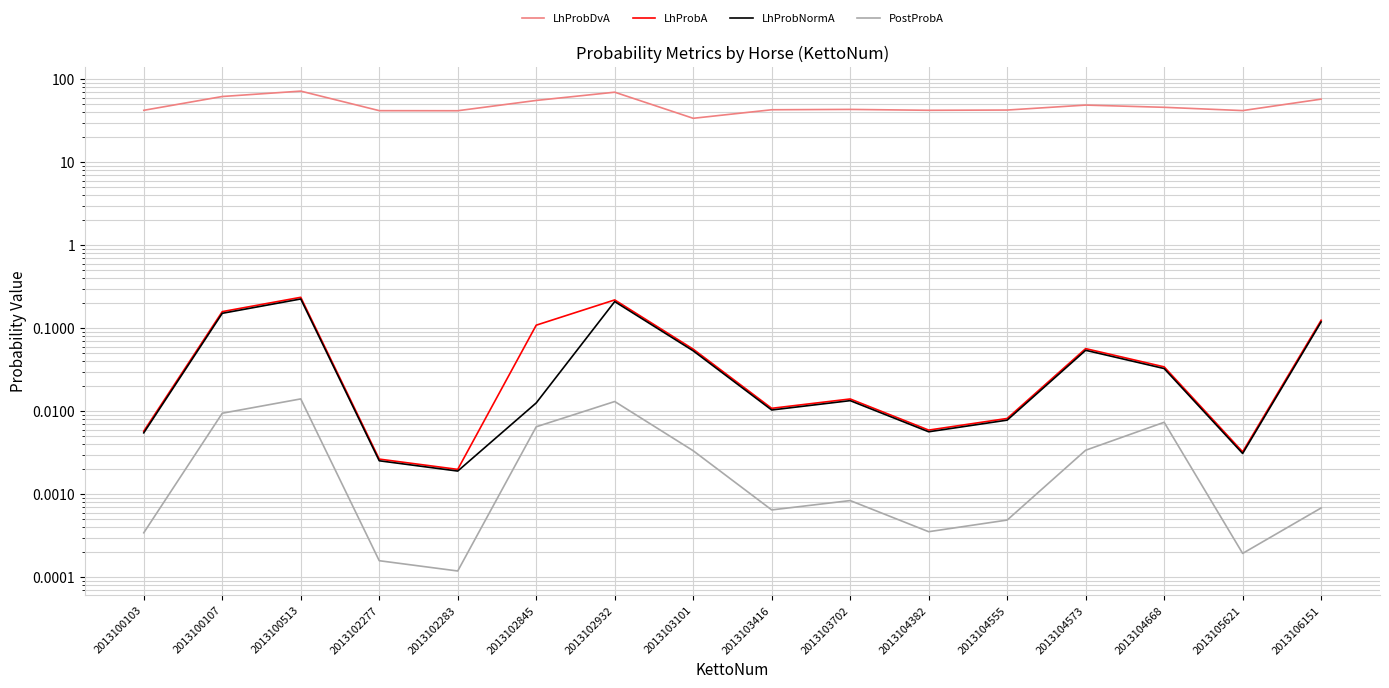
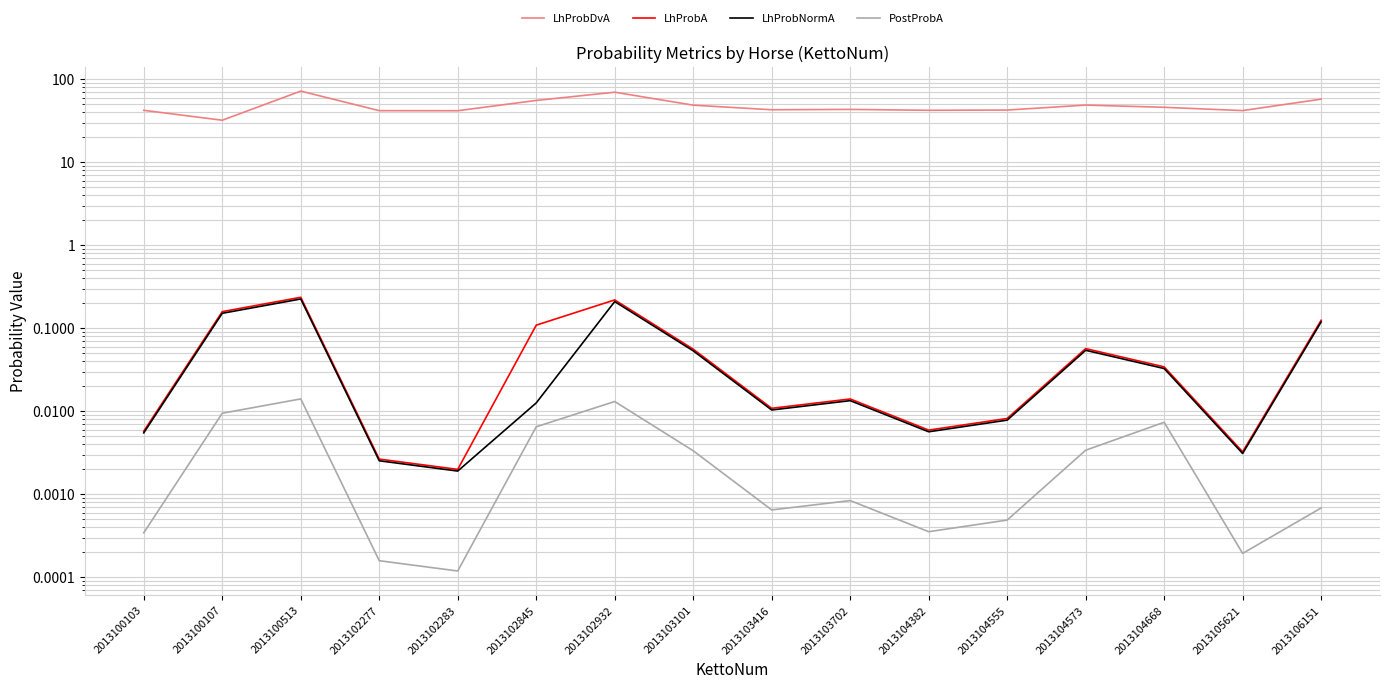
LhProbDvA, 2013100107: 60 -> 32
LhProbDvA, 2013103101: 34 -> 50
